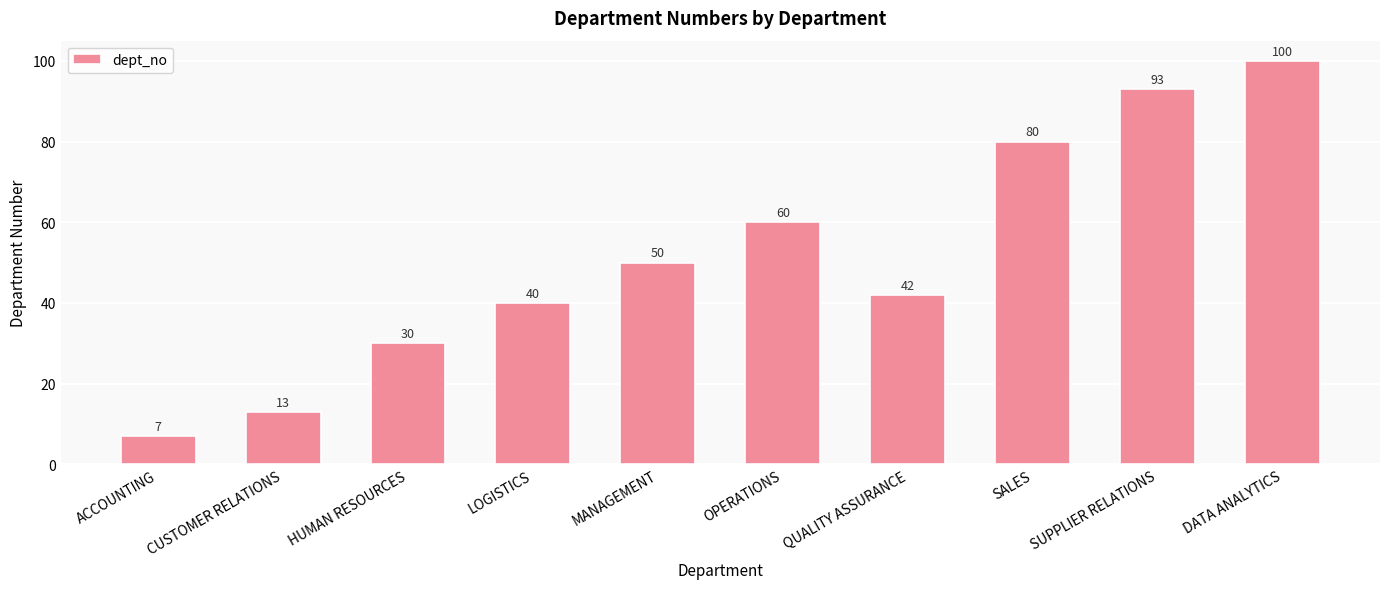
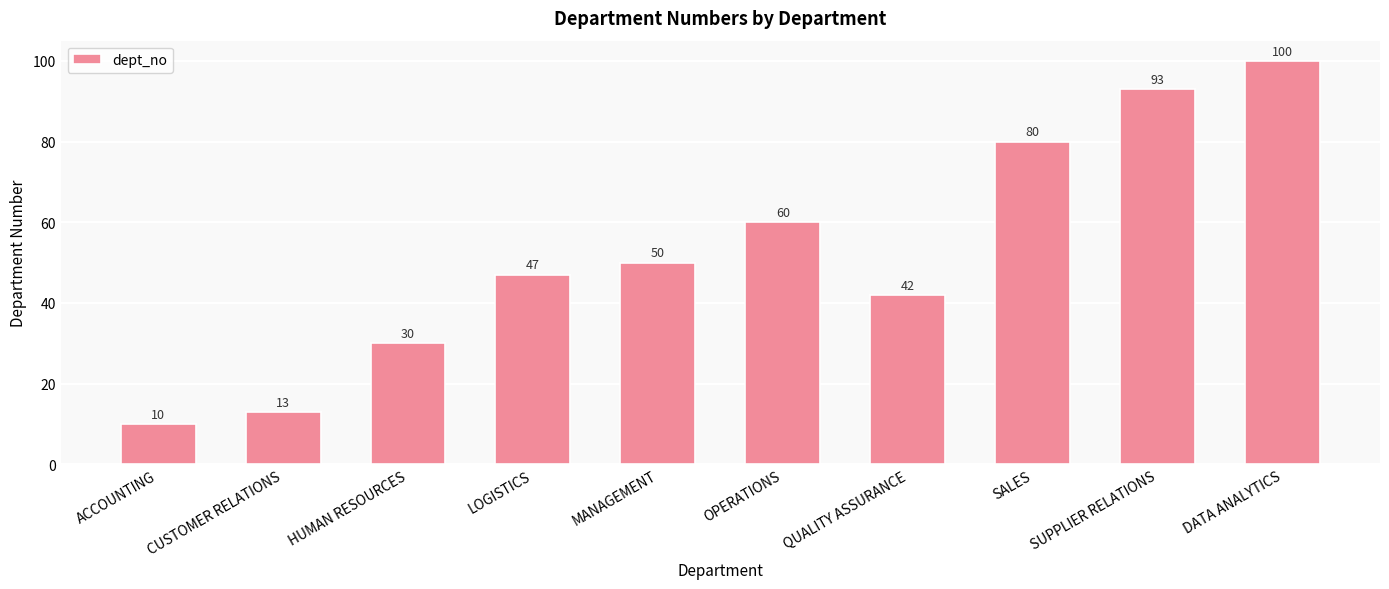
ACCOUNTING: 7 -> 10
LOGISTICS: 40 -> 47
